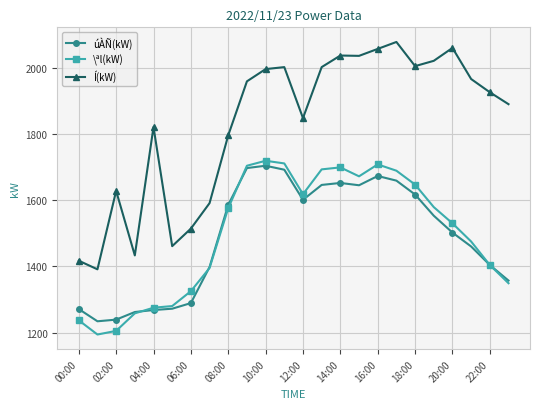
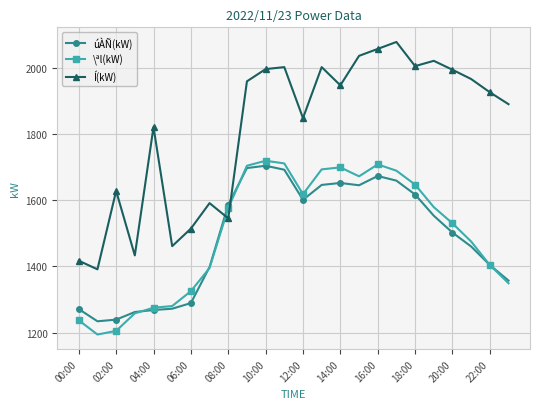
Í(kW), 08:00: 1800 -> 1550
Í(kW), 14:00: 2040 -> 1950
Í(kW), 20:00: 2060 -> 1990
